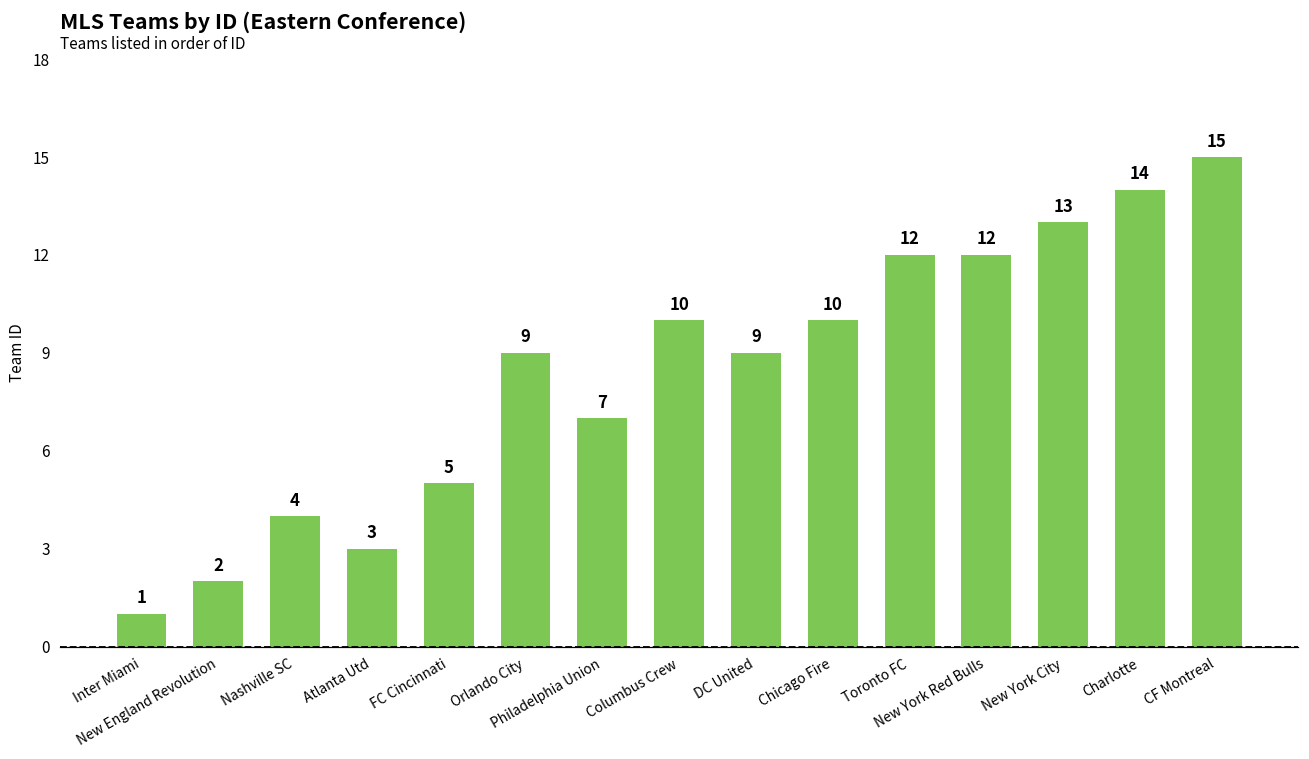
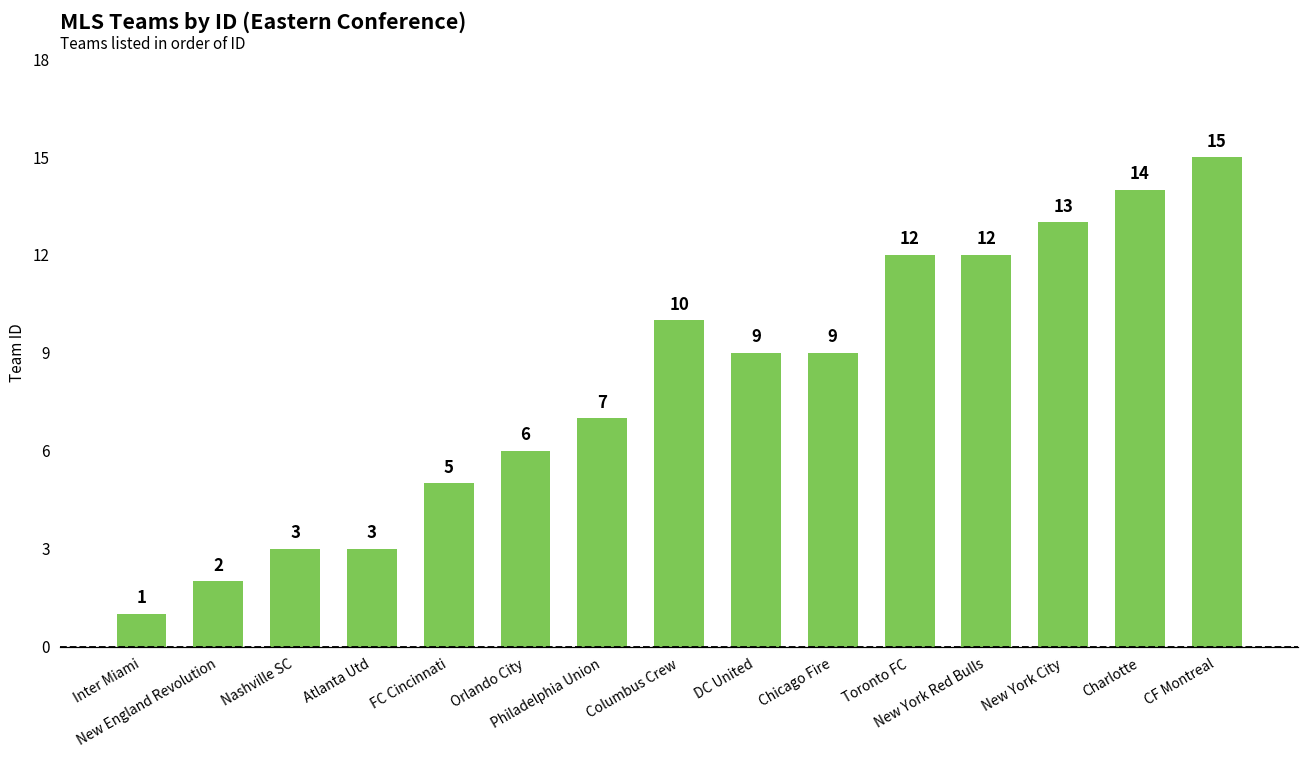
Nashville SC: 4 -> 3
Orlando City: 9 -> 6
Chicago Fire: 10 -> 9
